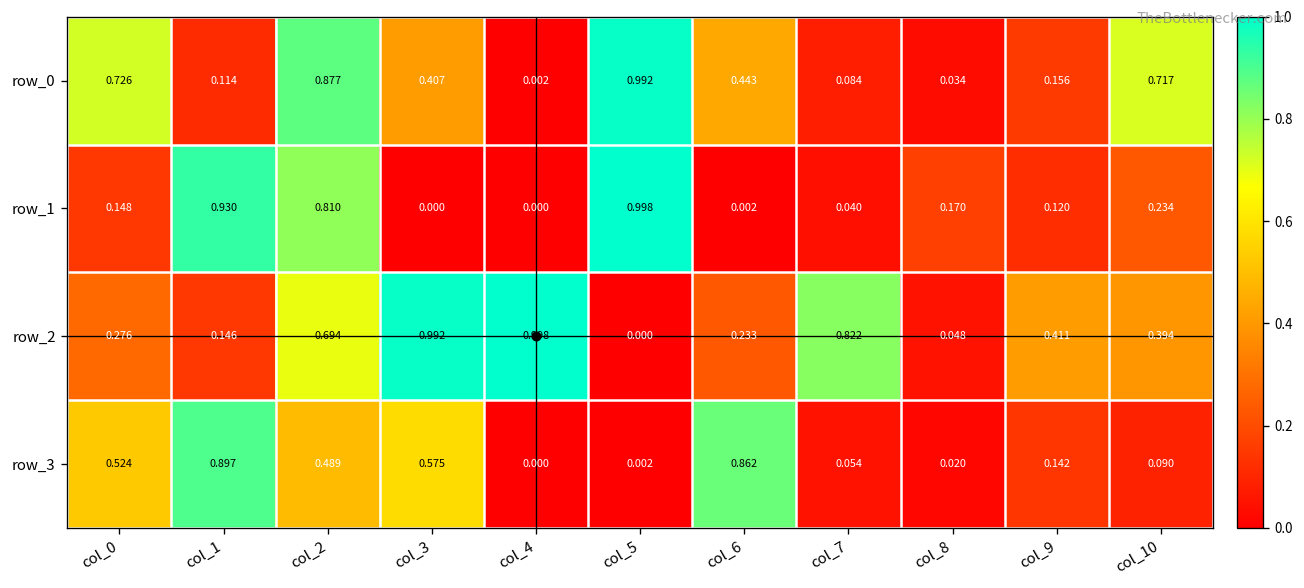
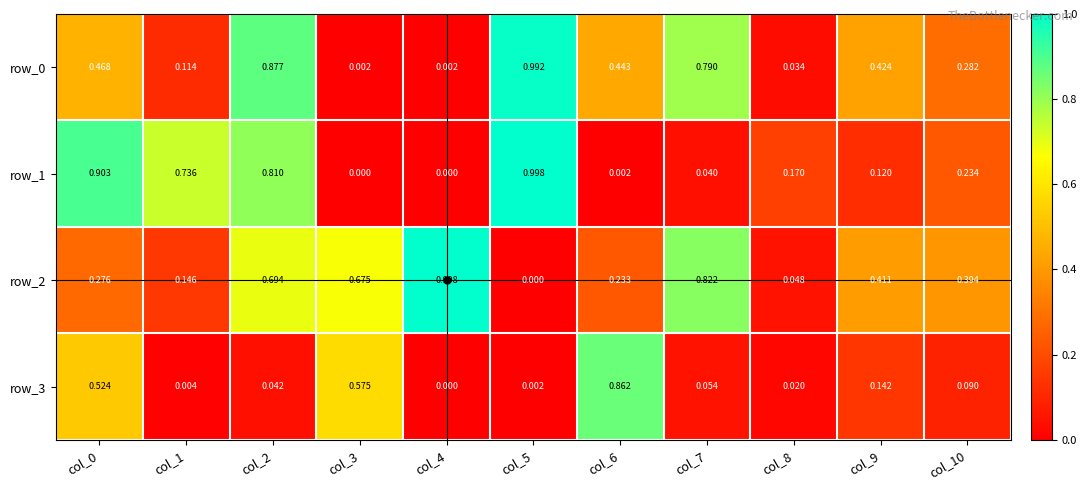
row_0, col_0: 0.726 -> 0.468
row_0, col_3: 0.407 -> 0.002
row_0, col_7: 0.084 -> 0.790
row_0, col_9: 0.156 -> 0.424
row_0, col_10: 0.717 -> 0.282
row_1, col_0: 0.148 -> 0.903
row_1, col_1: 0.930 -> 0.736
row_2, col_3: 0.992 -> 0.675
row_3, col_1: 0.897 -> 0.004
row_3, col_2: 0.489 -> 0.042
